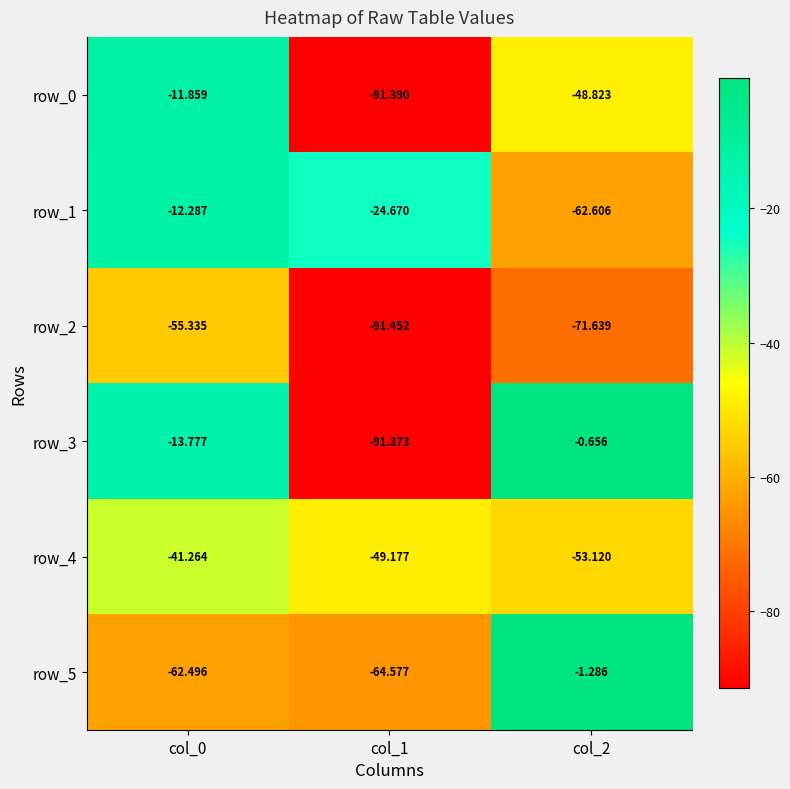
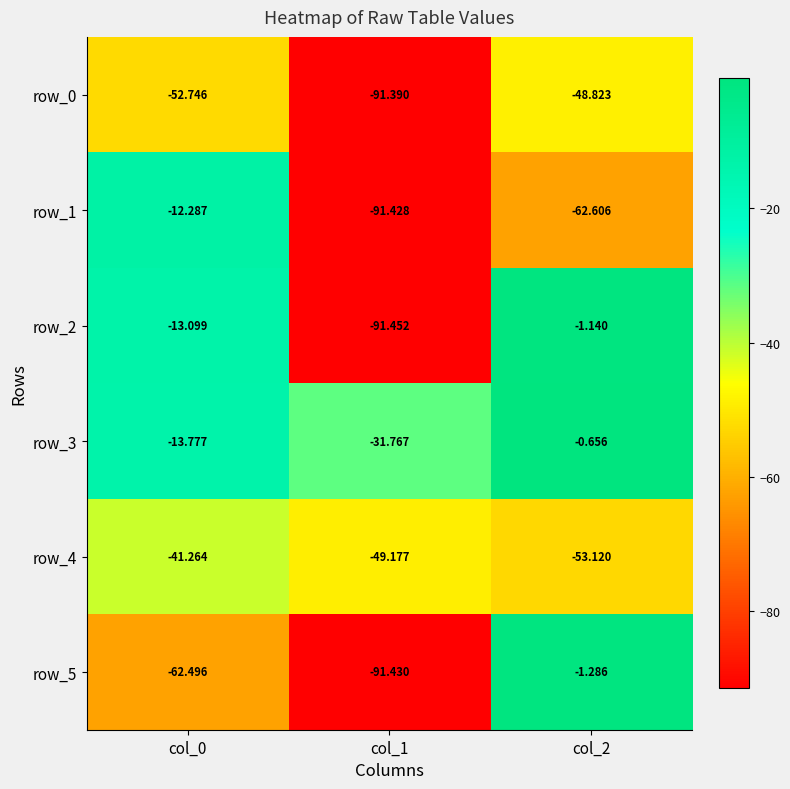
row_0, col_0: -11.859 -> -52.746
row_1, col_1: -24.670 -> -91.428
row_2, col_0: -55.335 -> -13.099
row_2, col_2: -71.639 -> -1.140
row_3, col_1: -91.373 -> -31.767
row_5, col_1: -64.577 -> -91.430
